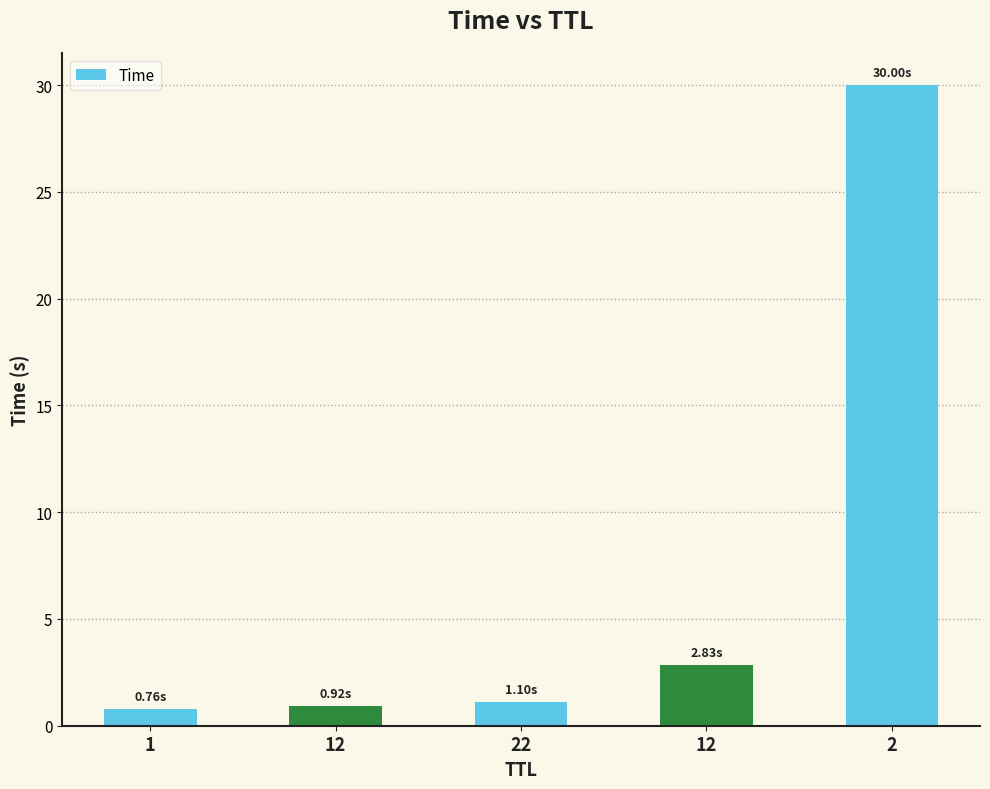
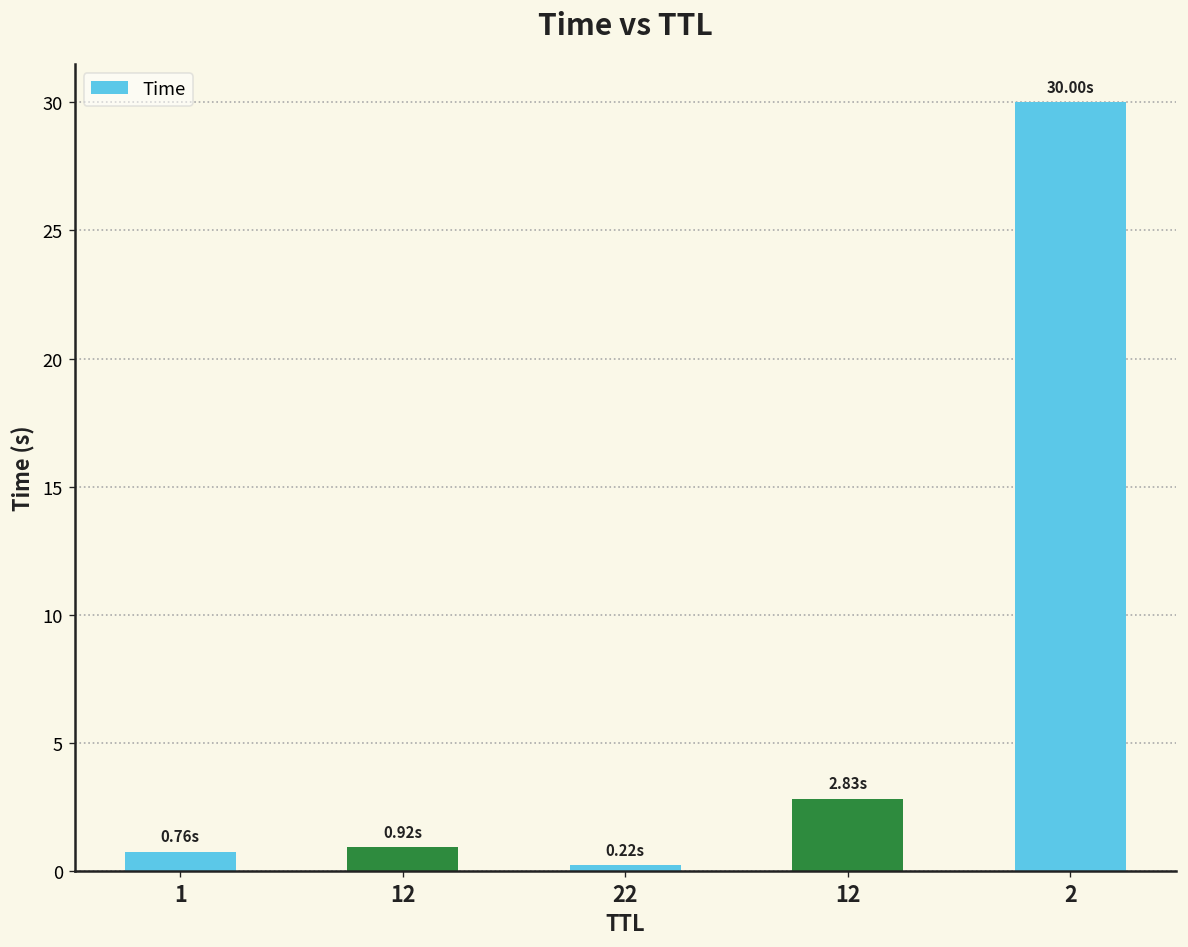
22: 1.10s -> 0.22s
